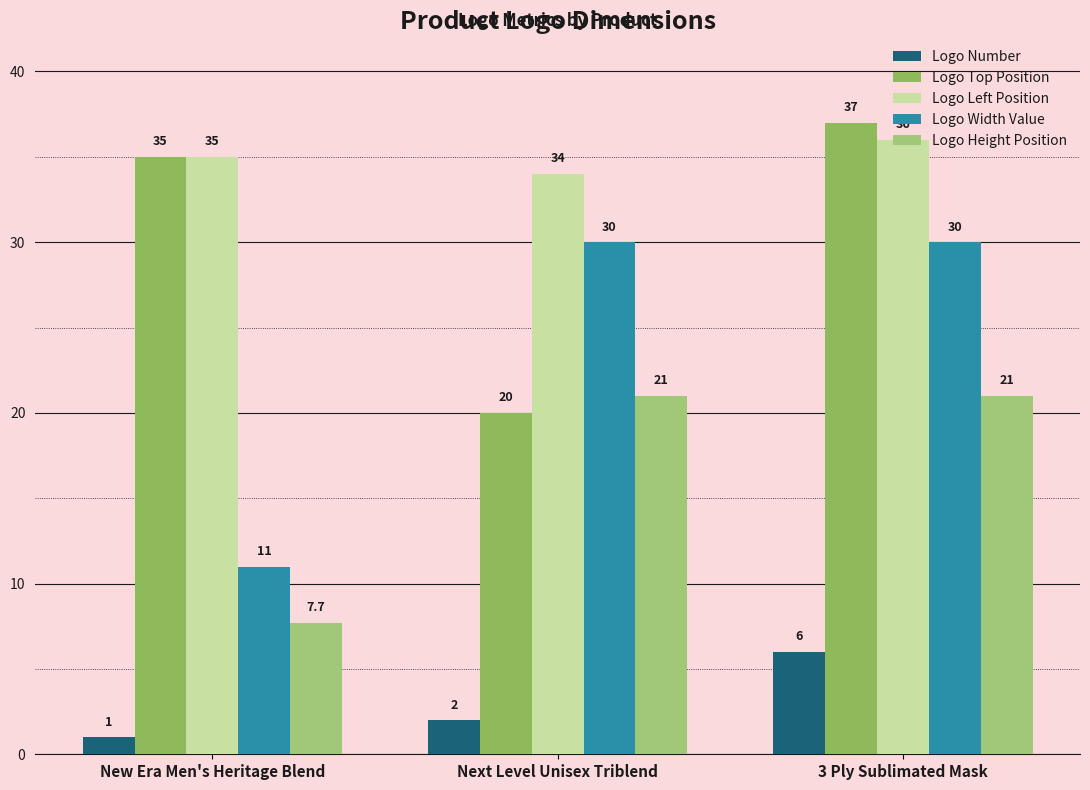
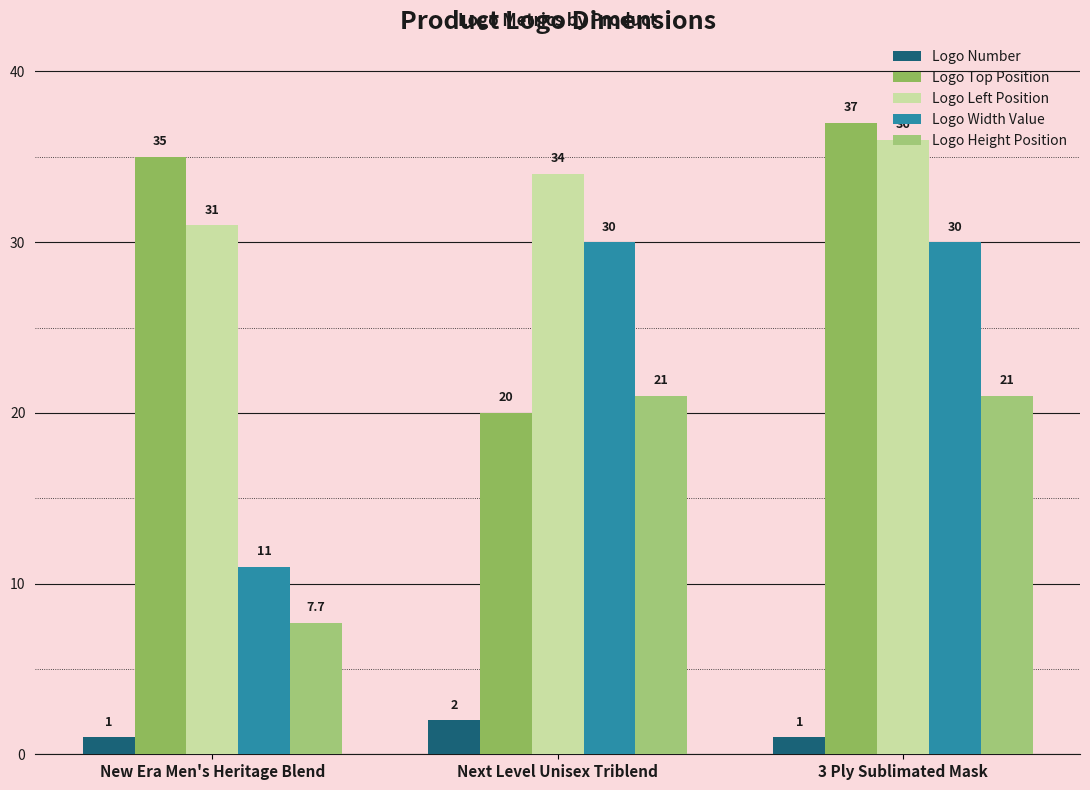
Logo Left Position, New Era Men's Heritage Blend: 35 -> 31
Logo Number, 3 Ply Sublimated Mask: 6 -> 1
